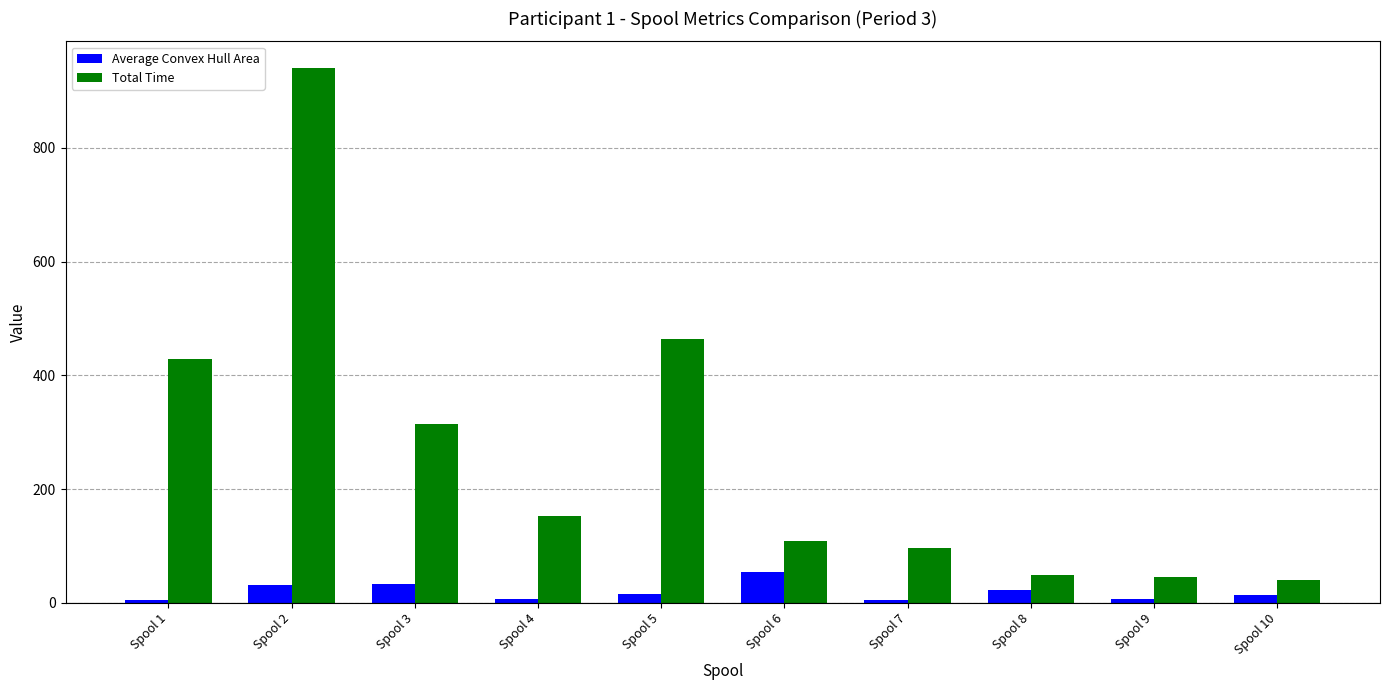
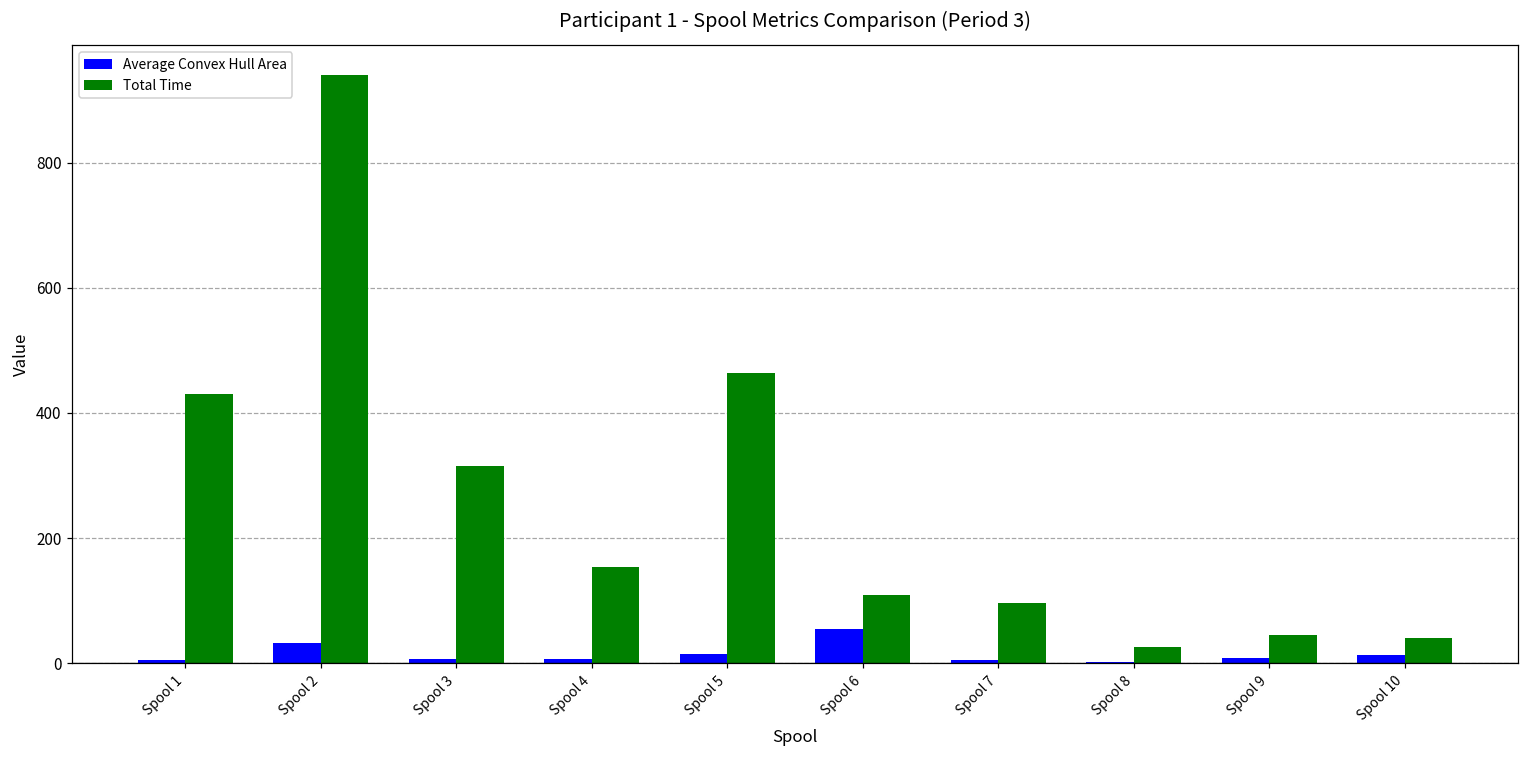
Average Convex Hull Area, Spool 3: 30 -> 10
Average Convex Hull Area, Spool 8: 20 -> 0
Total Time, Spool 8: 50 -> 30
